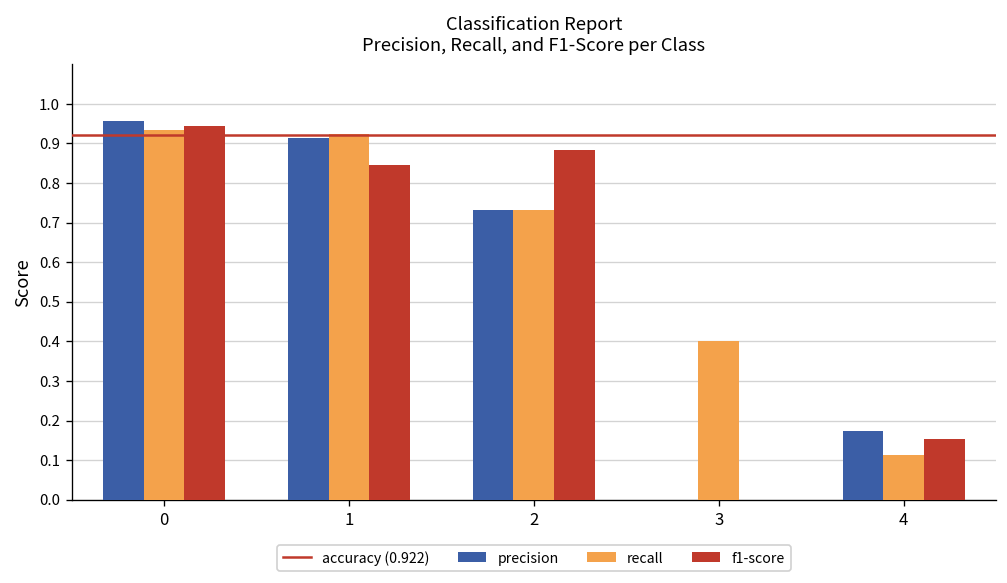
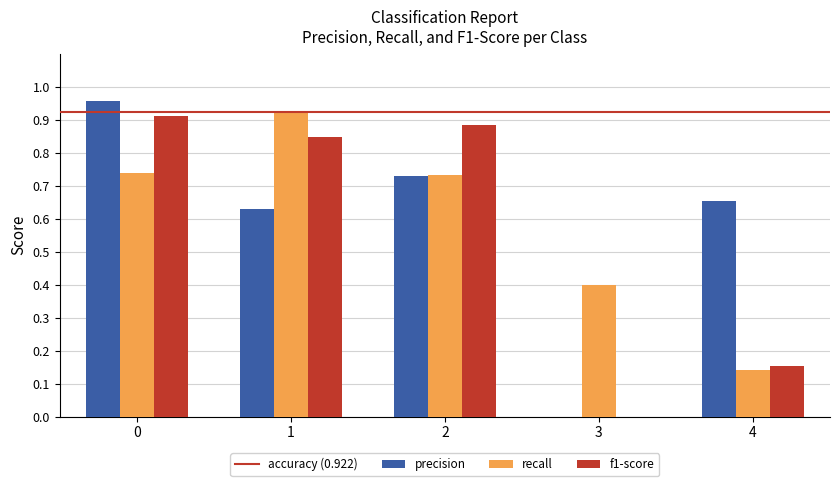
recall, 0: 0.93 -> 0.74
f1-score, 0: 0.95 -> 0.91
precision, 1: 0.91 -> 0.63
precision, 4: 0.17 -> 0.65
recall, 4: 0.11 -> 0.14
